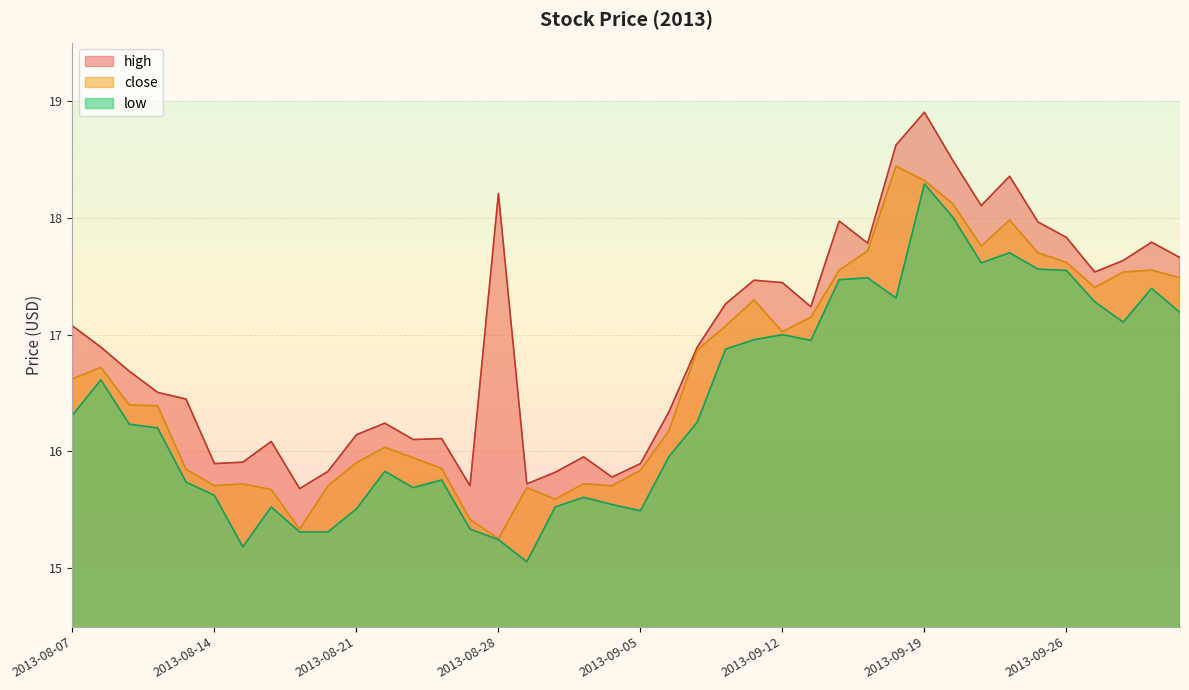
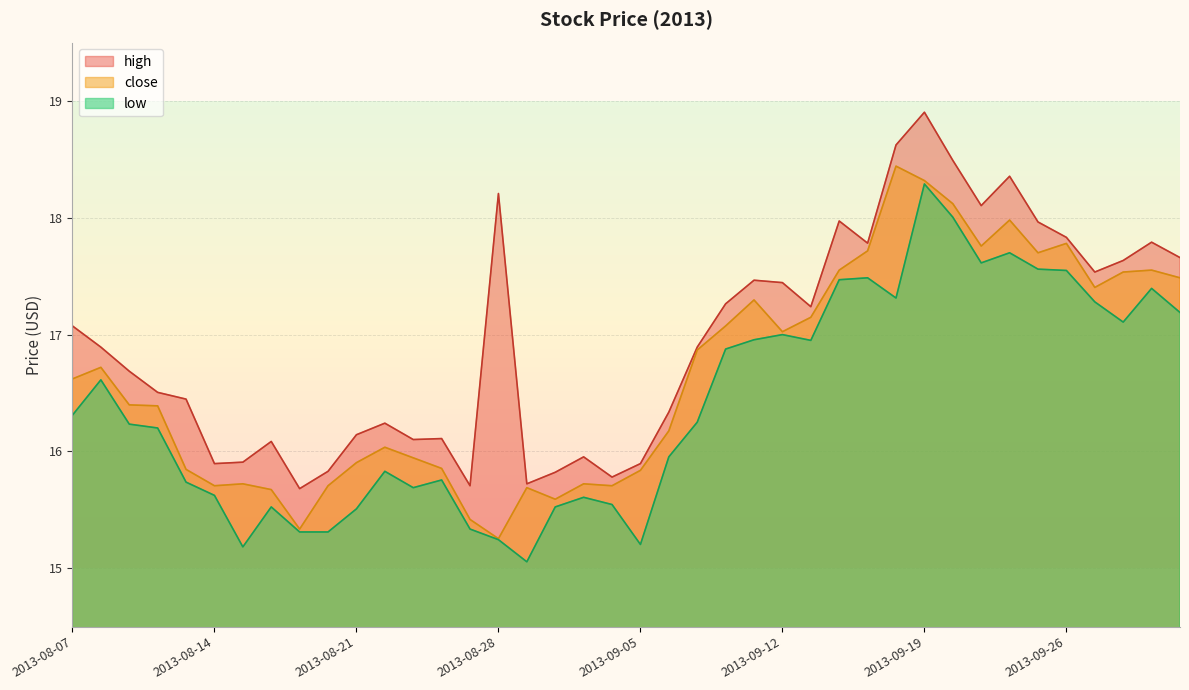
low, 2013-09-05: 15.49 -> 15.20
close, 2013-09-26: 17.62 -> 17.78
